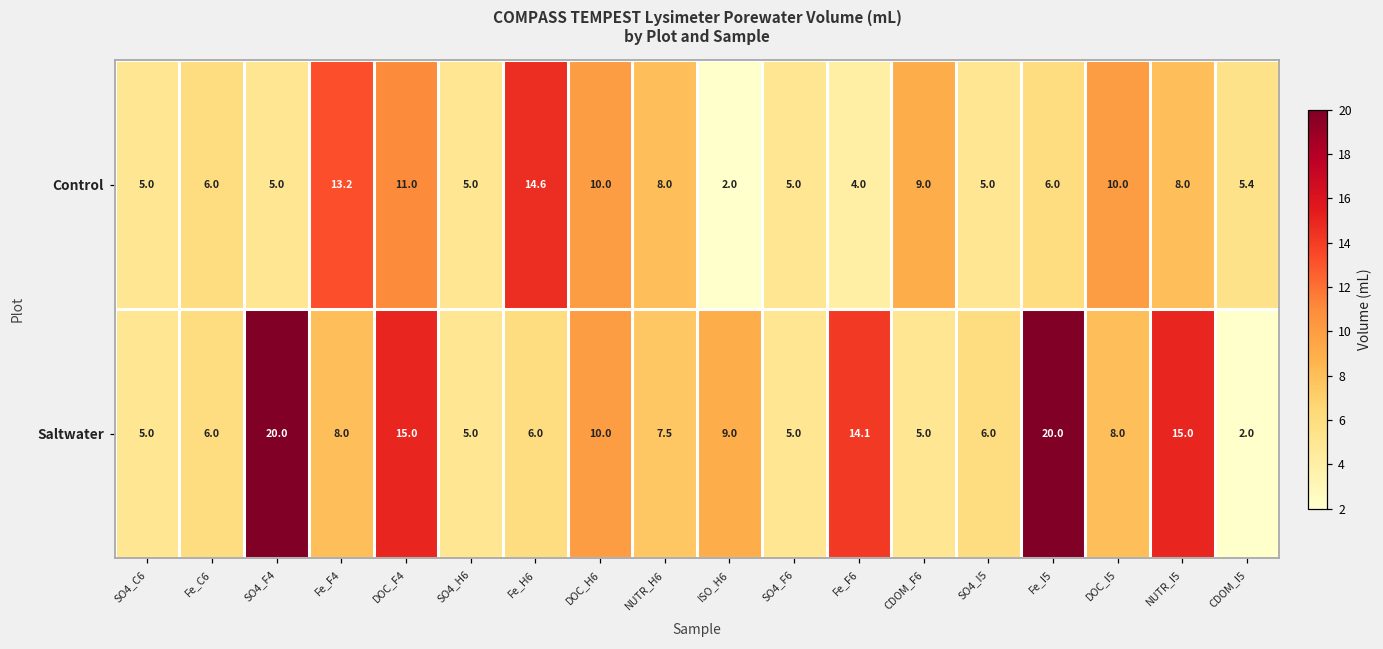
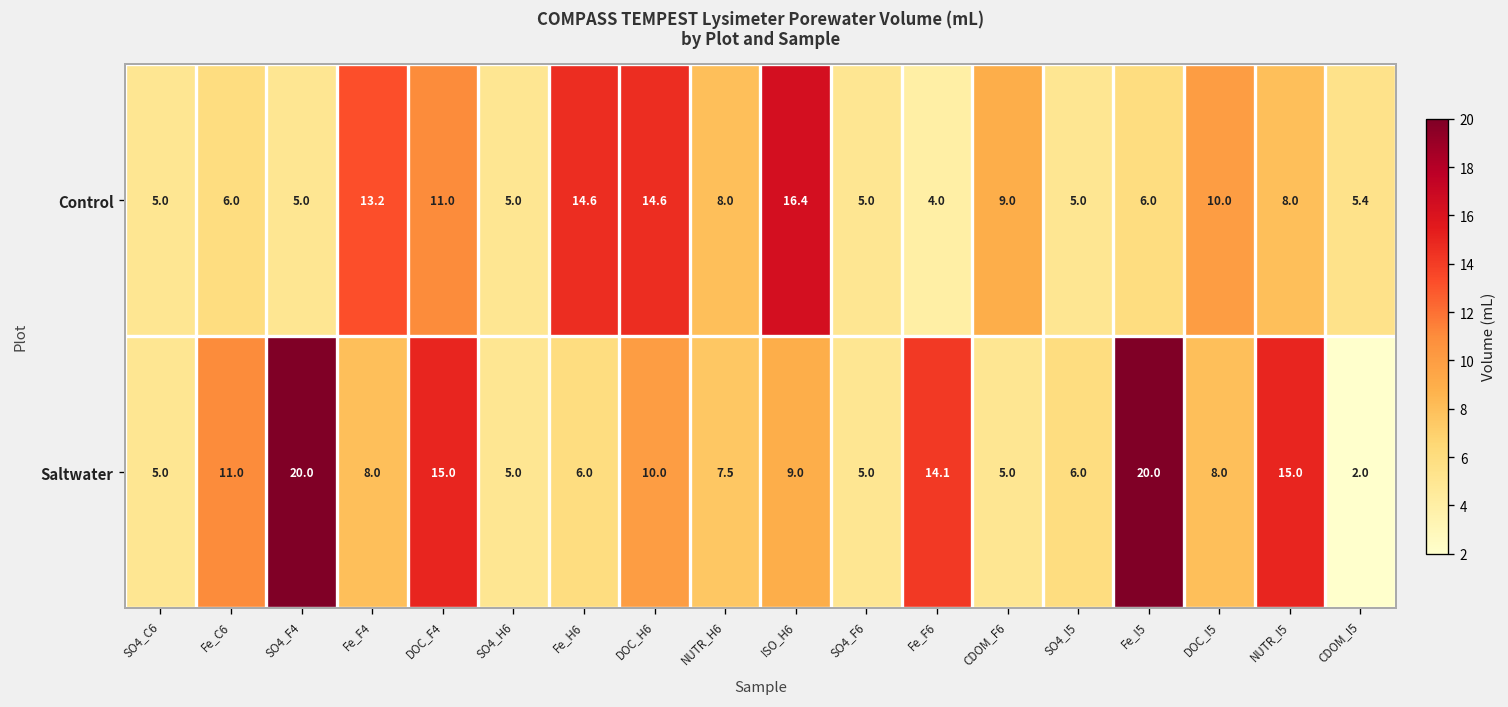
Control, DOC_H6: 10.0 -> 14.6
Control, ISO_H6: 2.0 -> 16.4
Saltwater, Fe_C6: 6.0 -> 11.0
